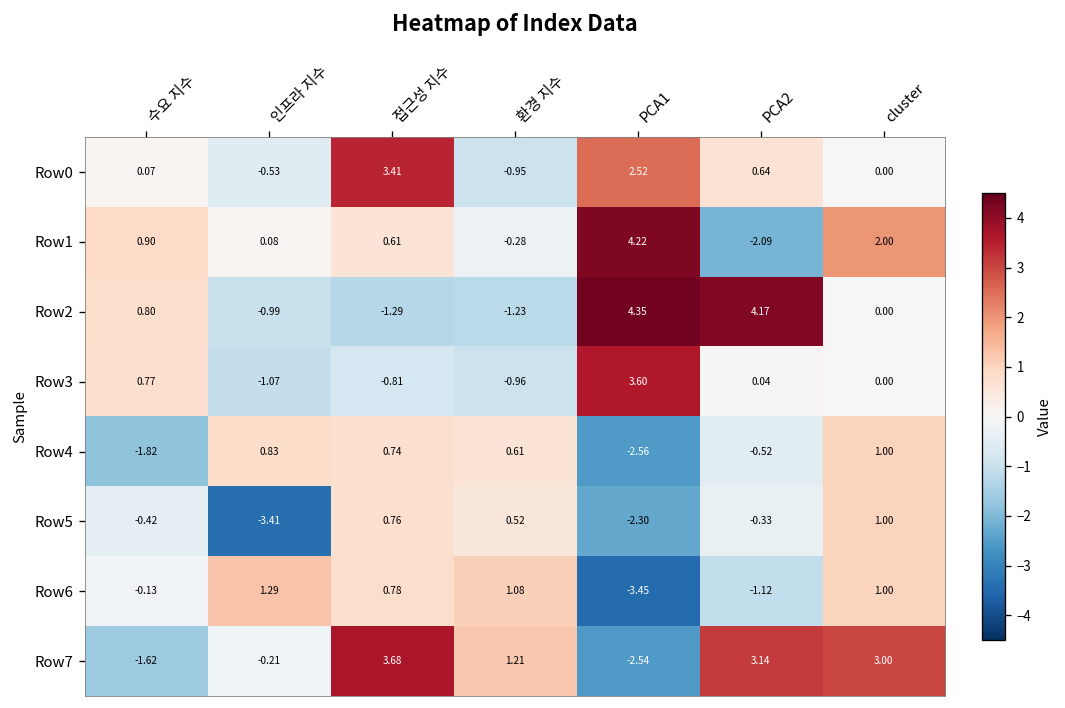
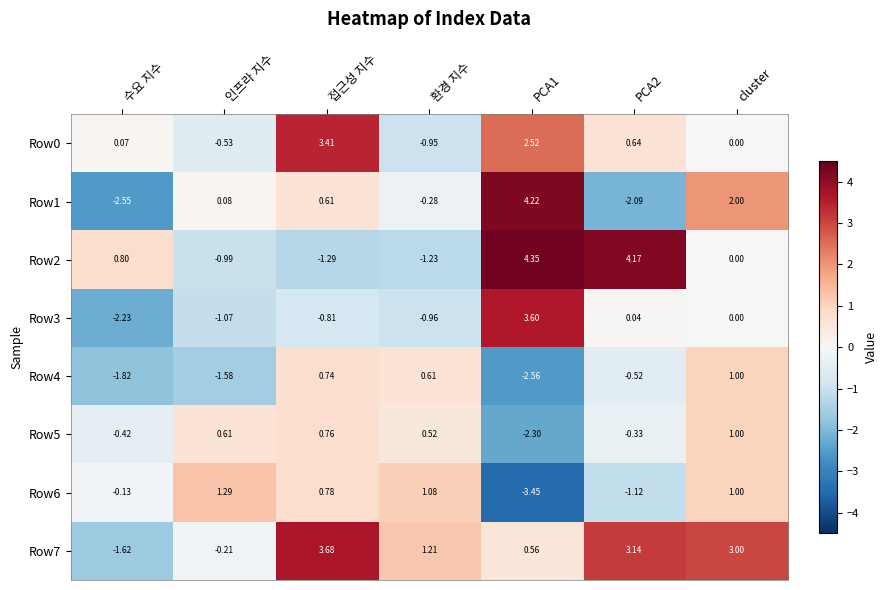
Row1, 수요 지수: 0.90 -> -2.55
Row3, 수요 지수: 0.77 -> -2.23
Row4, 인프라 지수: 0.83 -> -1.58
Row5, 인프라 지수: -3.41 -> 0.61
Row7, PCA1: -2.54 -> 0.56
